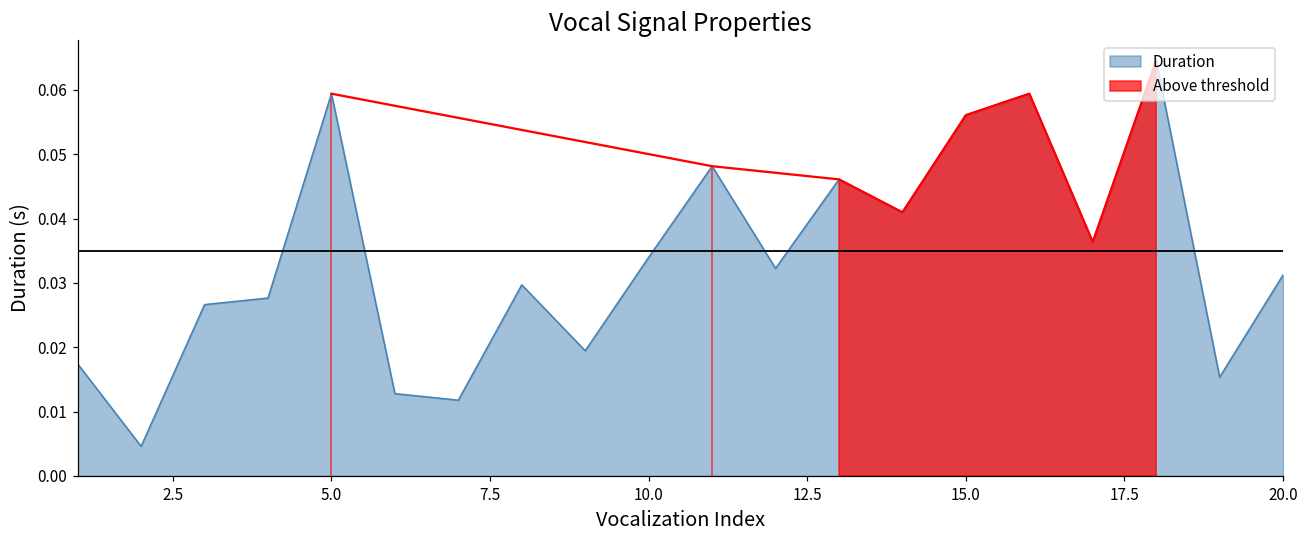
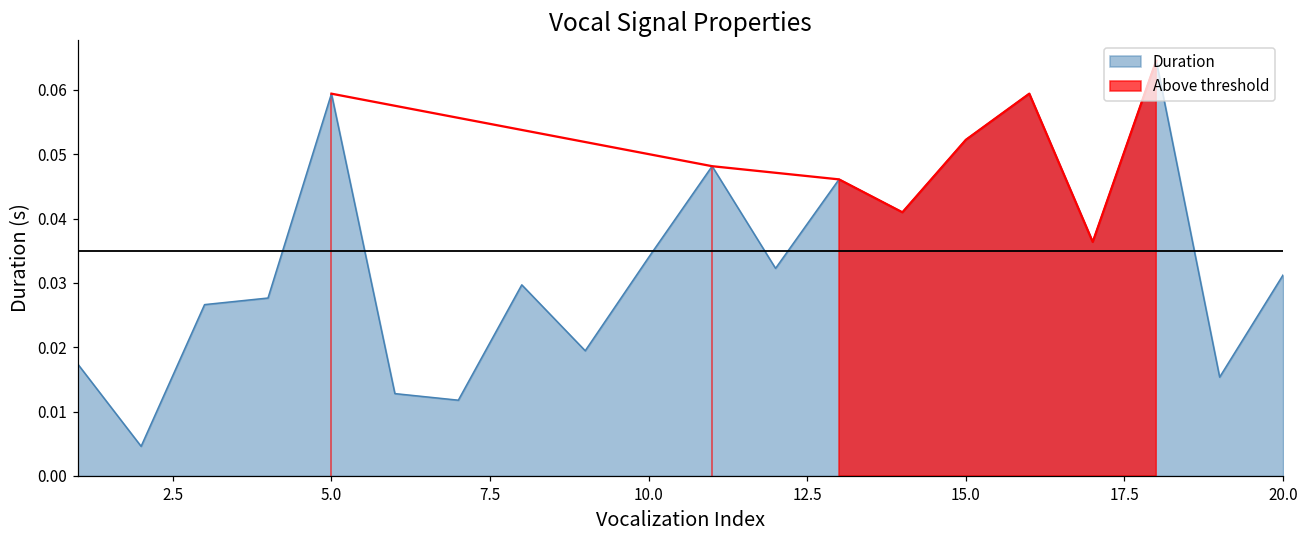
Duration, 15.0: 0.056 -> 0.052
